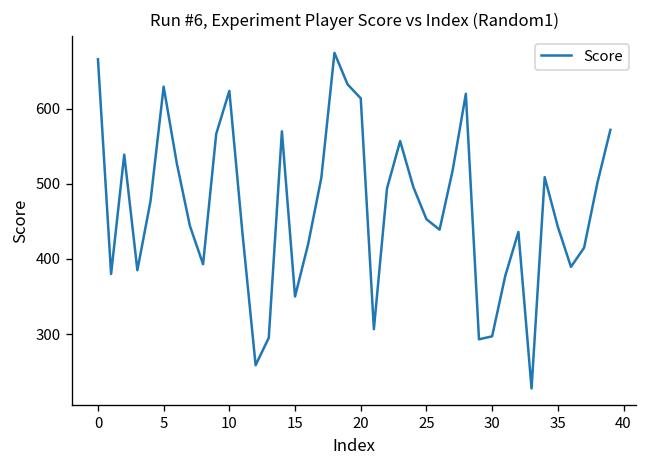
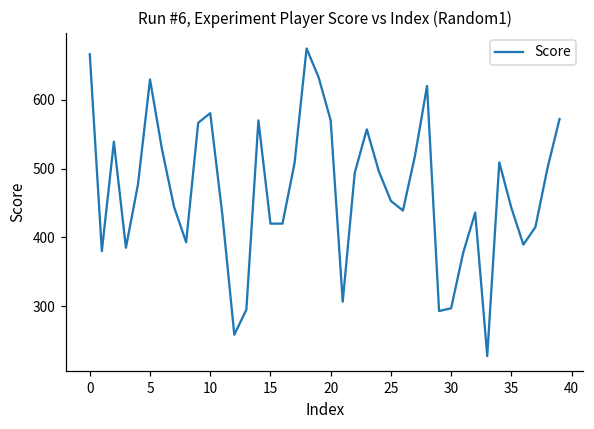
10: 620 -> 580
15: 350 -> 420
20: 610 -> 570
